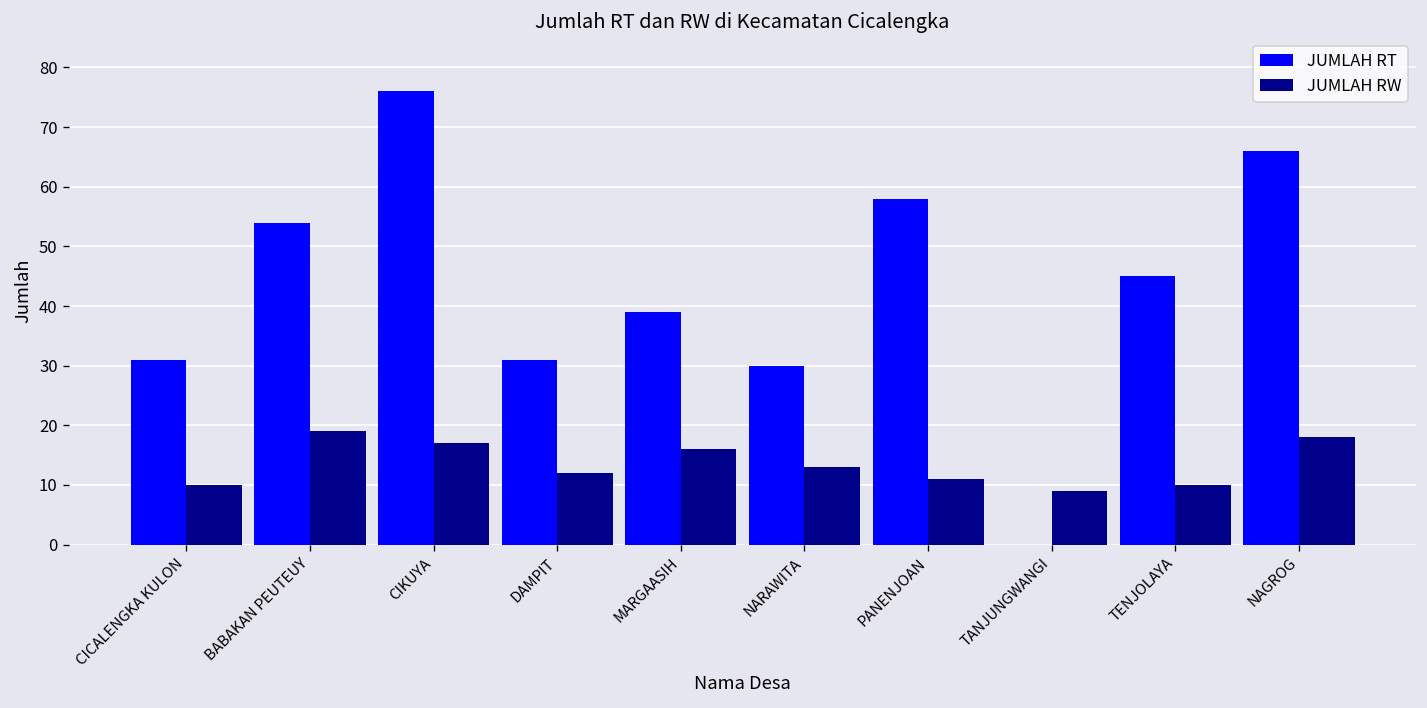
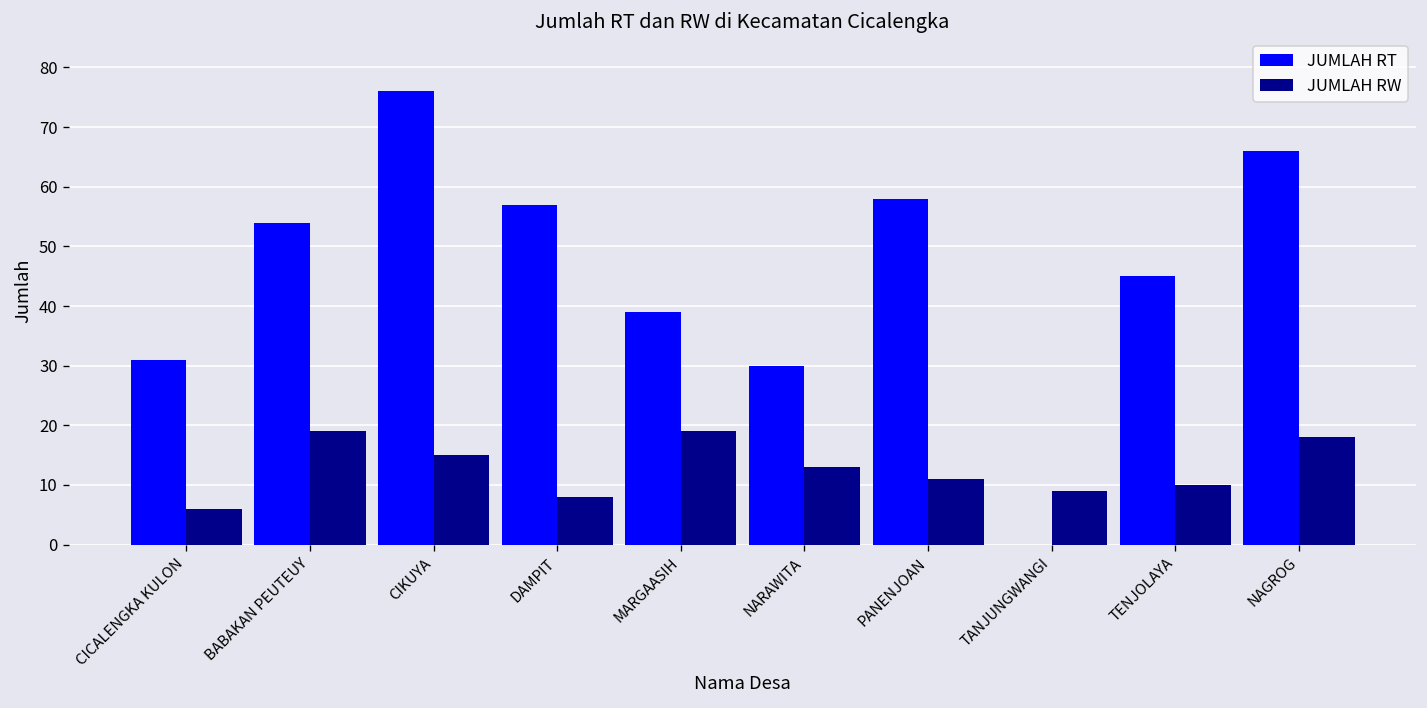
JUMLAH RW, CICALENGKA KULON: 10 -> 6
JUMLAH RW, CIKUYA: 17 -> 15
JUMLAH RT, DAMPIT: 31 -> 57
JUMLAH RW, DAMPIT: 12 -> 8
JUMLAH RW, MARGAASIH: 16 -> 19
